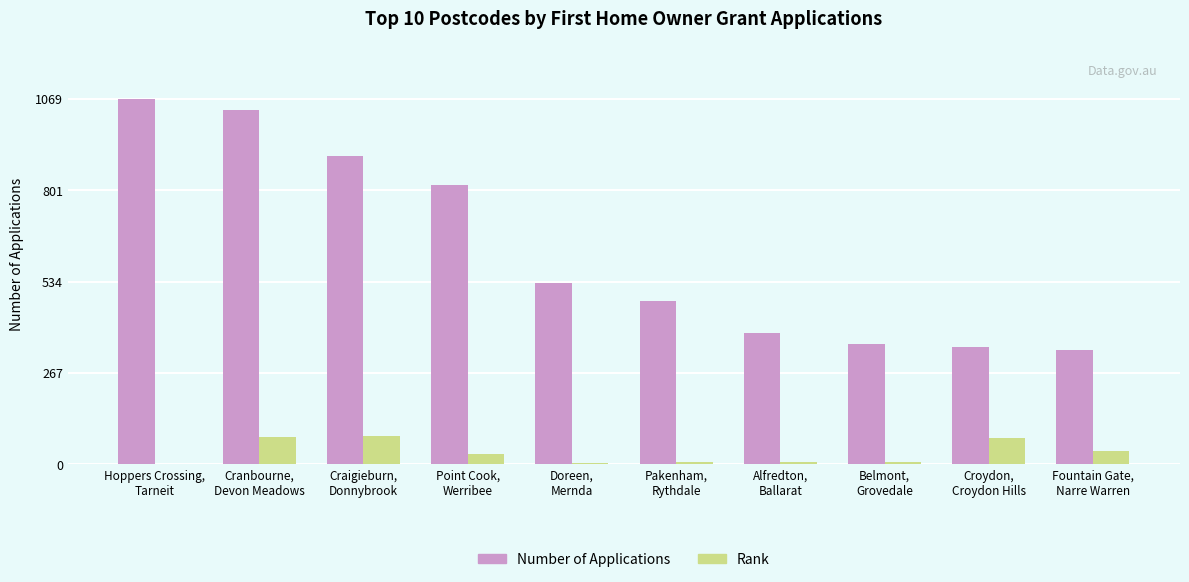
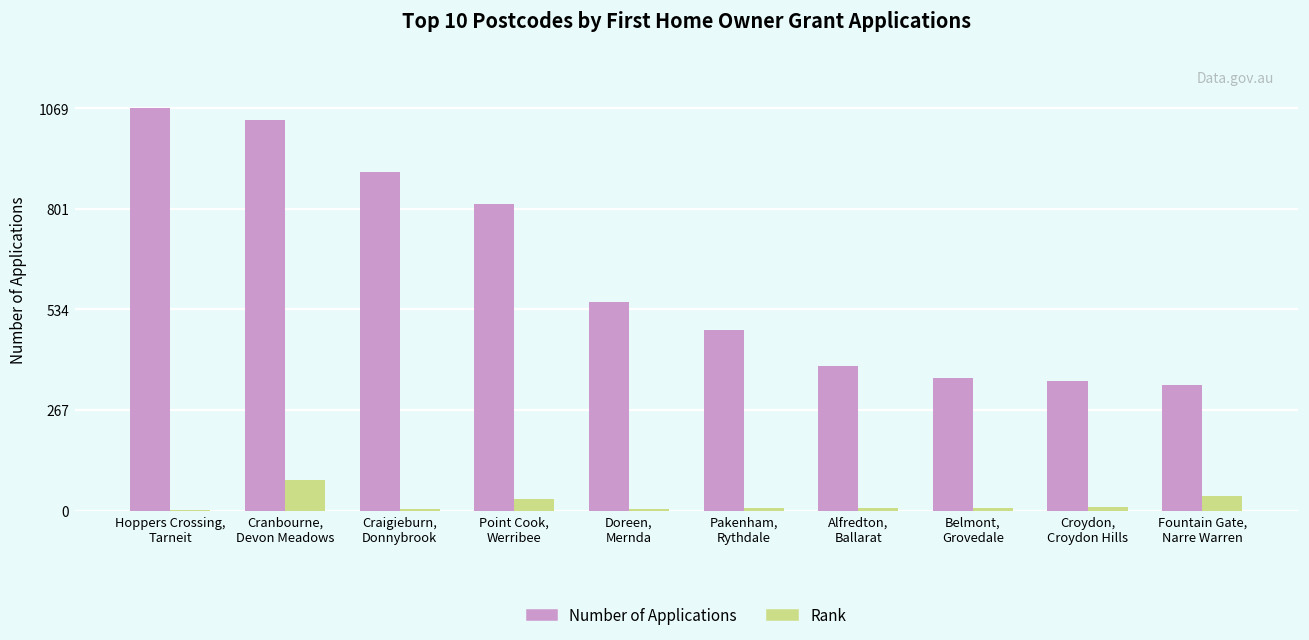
Rank, Craigieburn, Donnybrook: 80 -> 0
Number of Applications, Doreen, Mernda: 530 -> 550
Rank, Croydon, Croydon Hills: 80 -> 10
